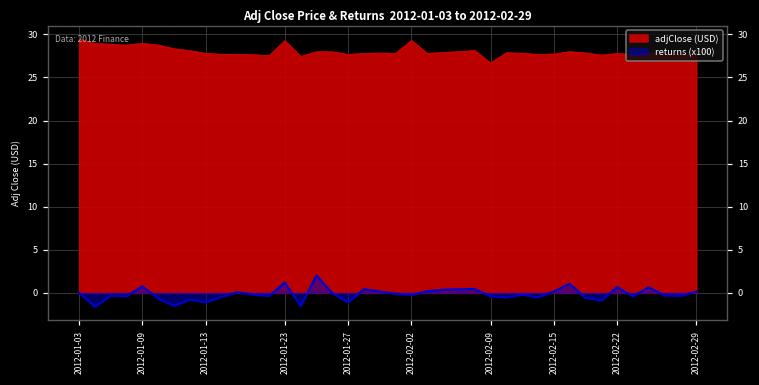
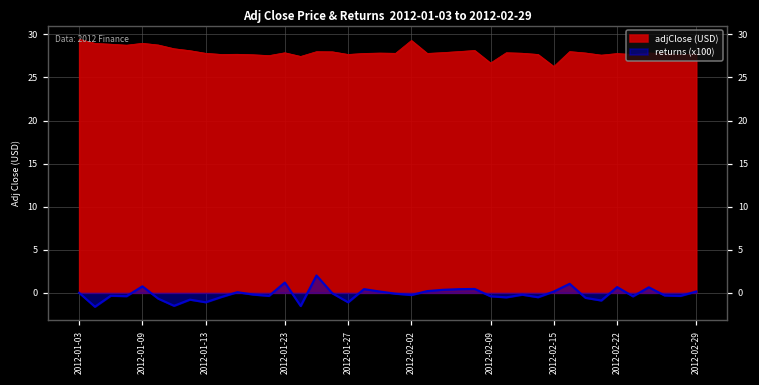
adjClose (USD), 2012-01-23: 29 -> 28
adjClose (USD), 2012-02-15: 28 -> 26
